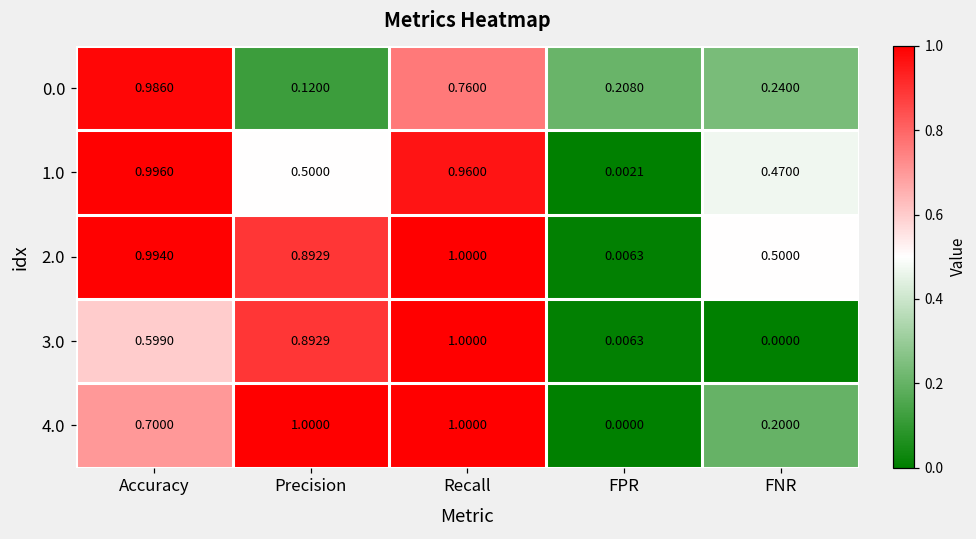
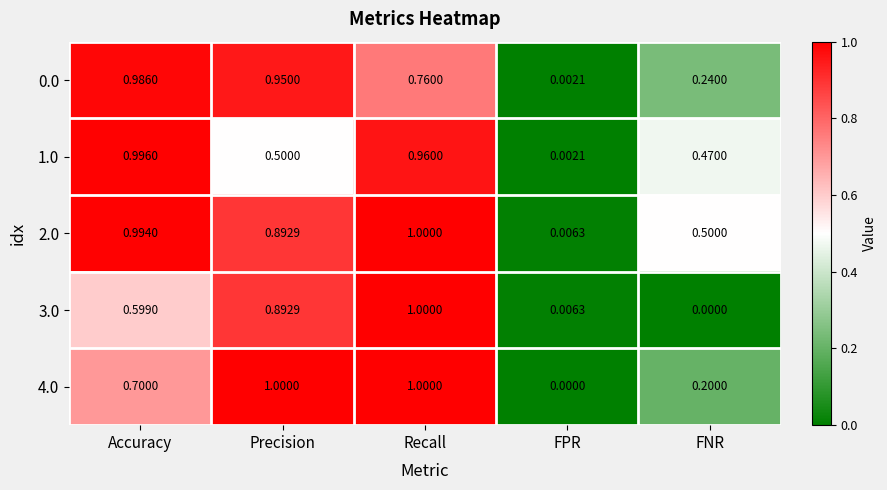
0.0, Precision: 0.1200 -> 0.9500
0.0, FPR: 0.2080 -> 0.0021
